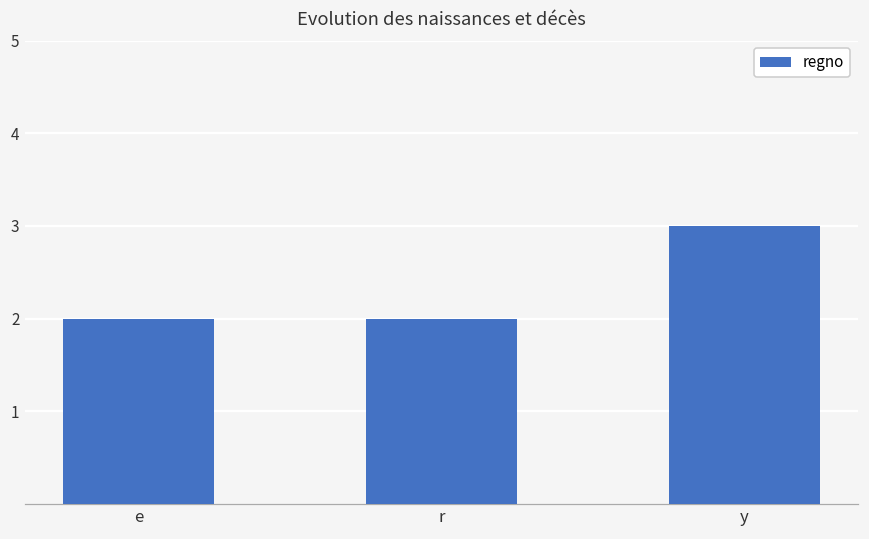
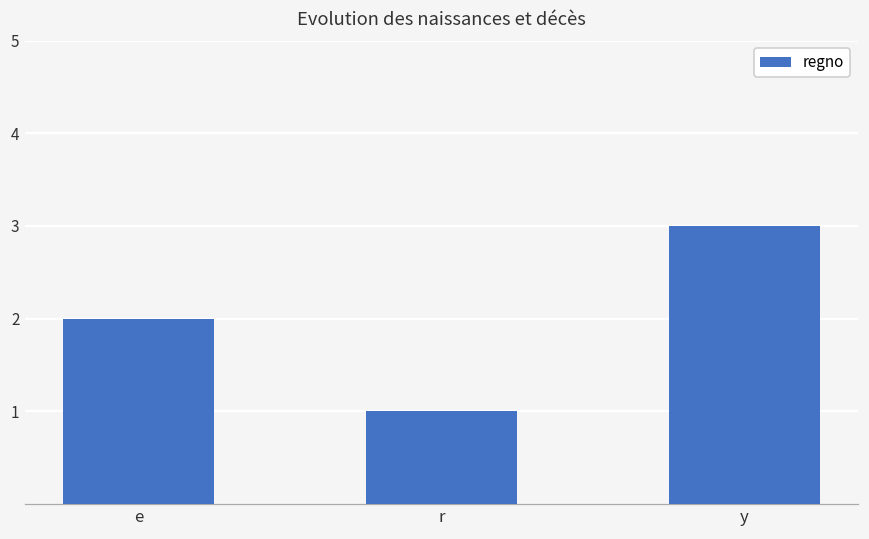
r: 2 -> 1
